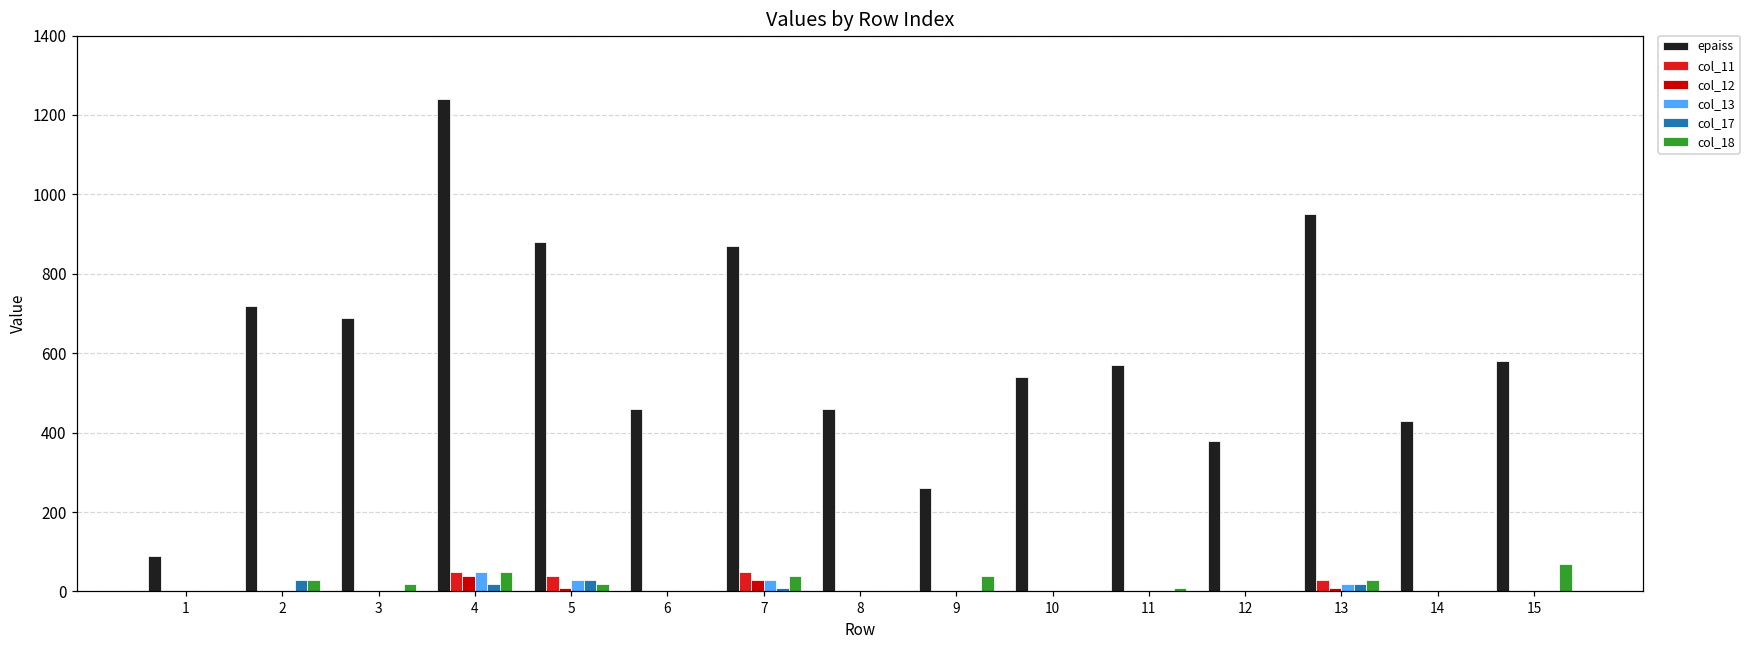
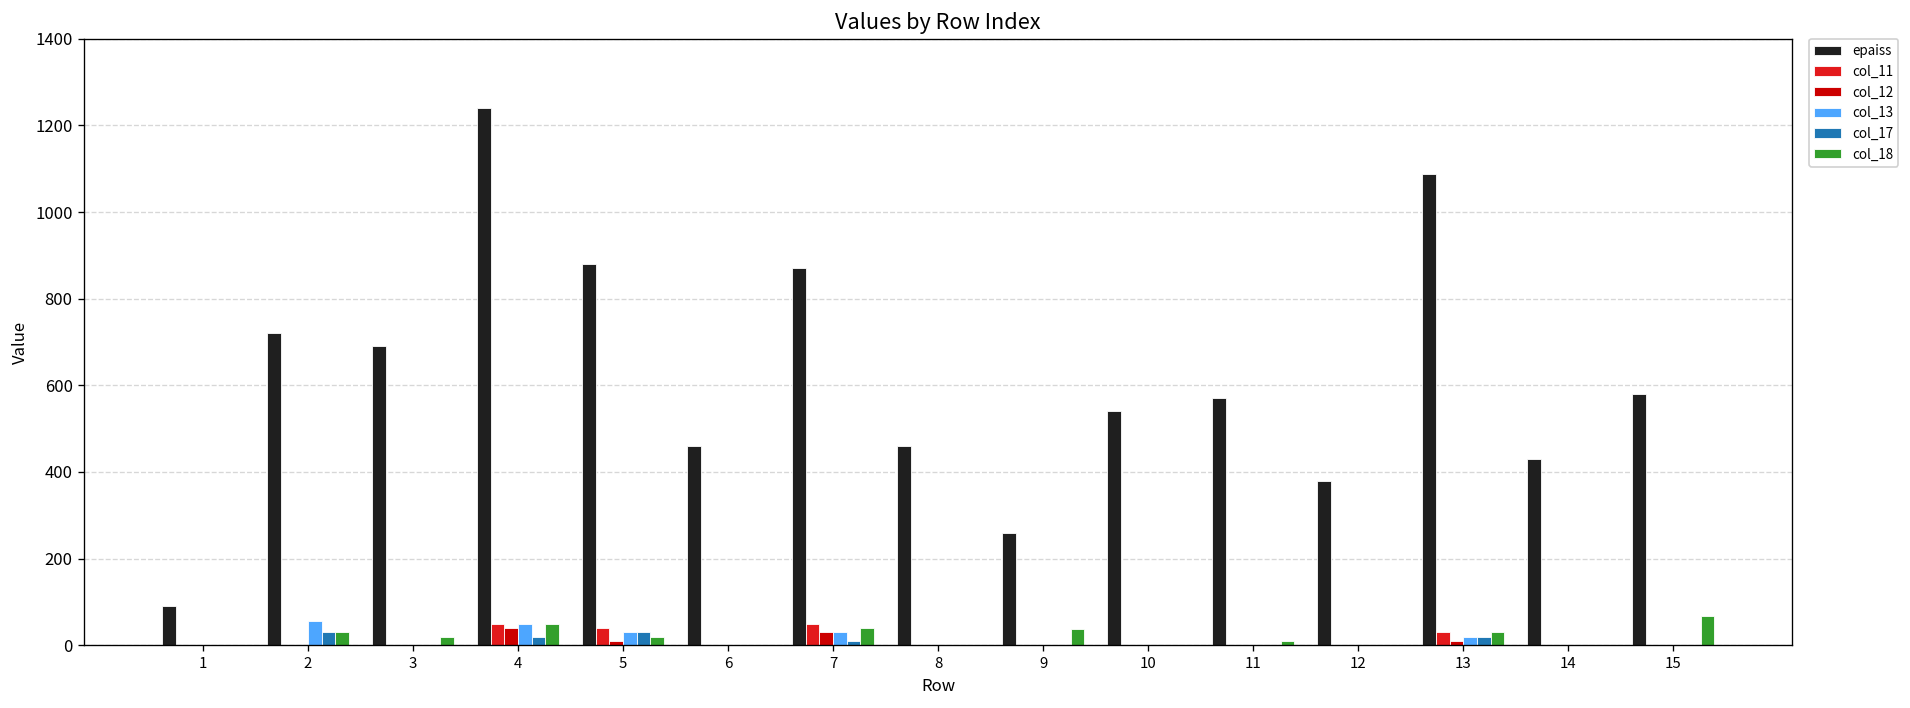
col_13, 2: 0 -> 60
epaiss, 13: 950 -> 1090
